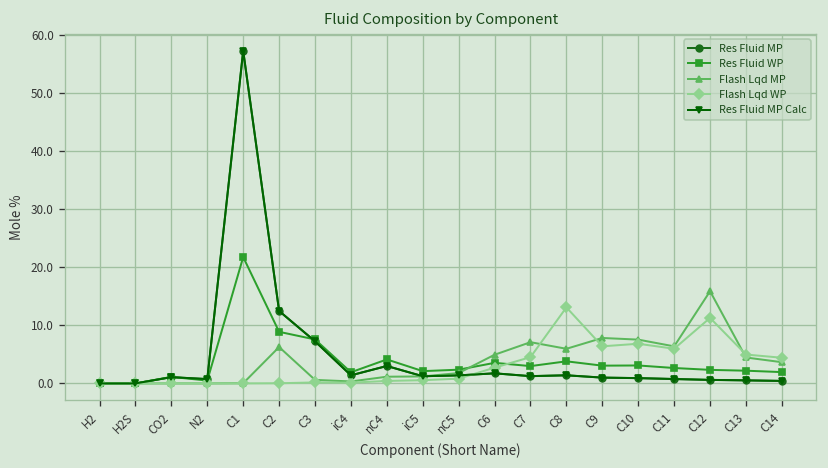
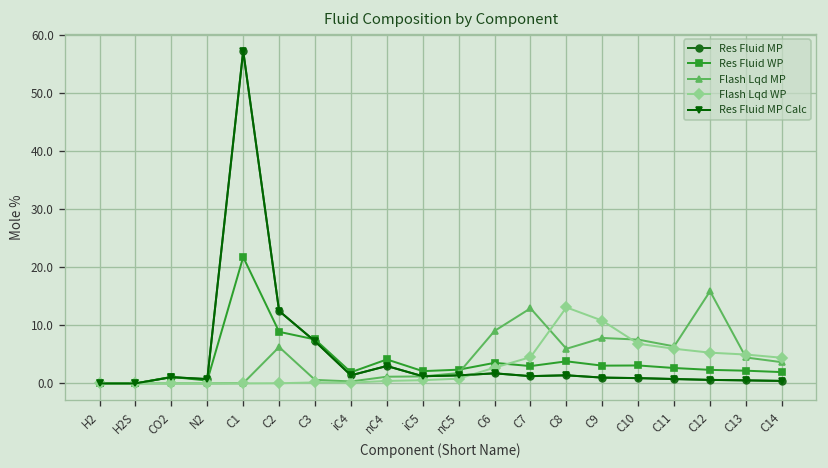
Flash Lqd MP, C6: 5 -> 9
Flash Lqd MP, C7: 7 -> 13
Flash Lqd WP, C9: 6 -> 11
Flash Lqd WP, C12: 11 -> 5
